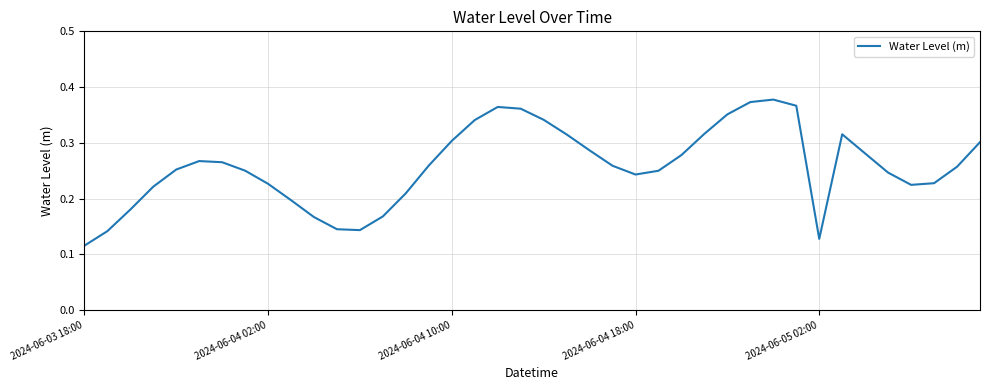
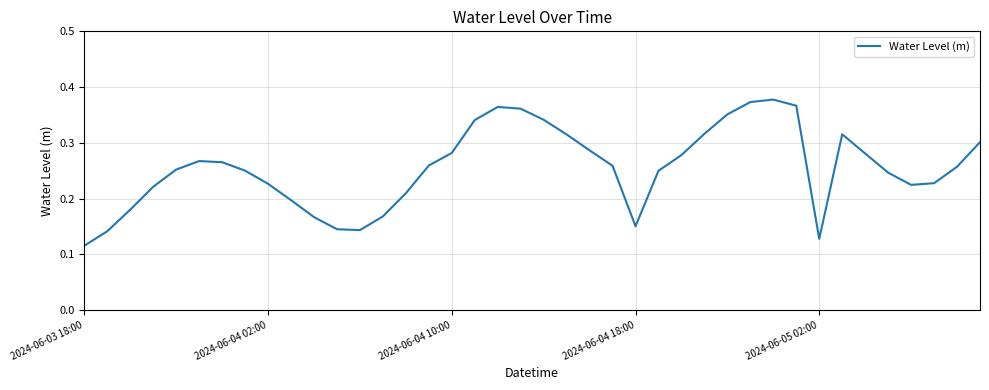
2024-06-04 10:00: 0.30 -> 0.28
2024-06-04 18:00: 0.24 -> 0.15
